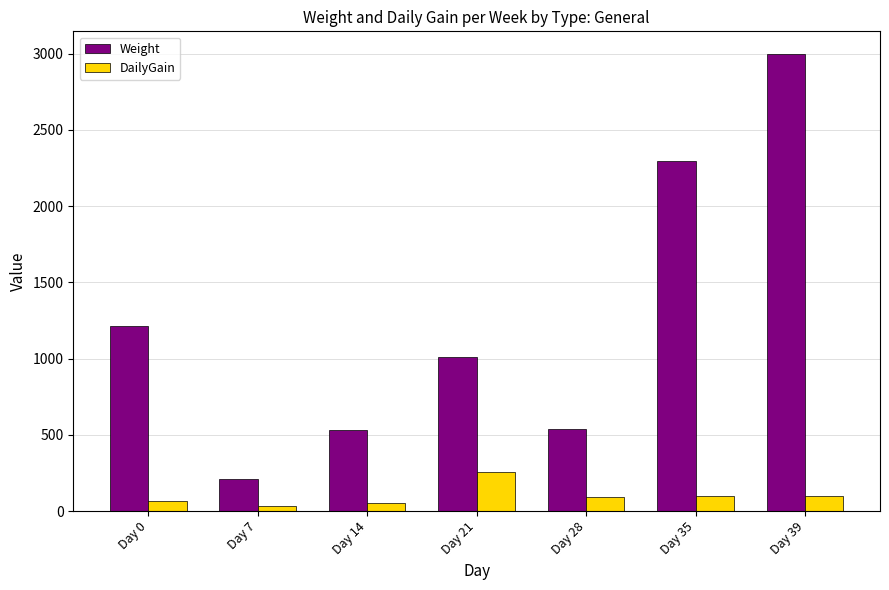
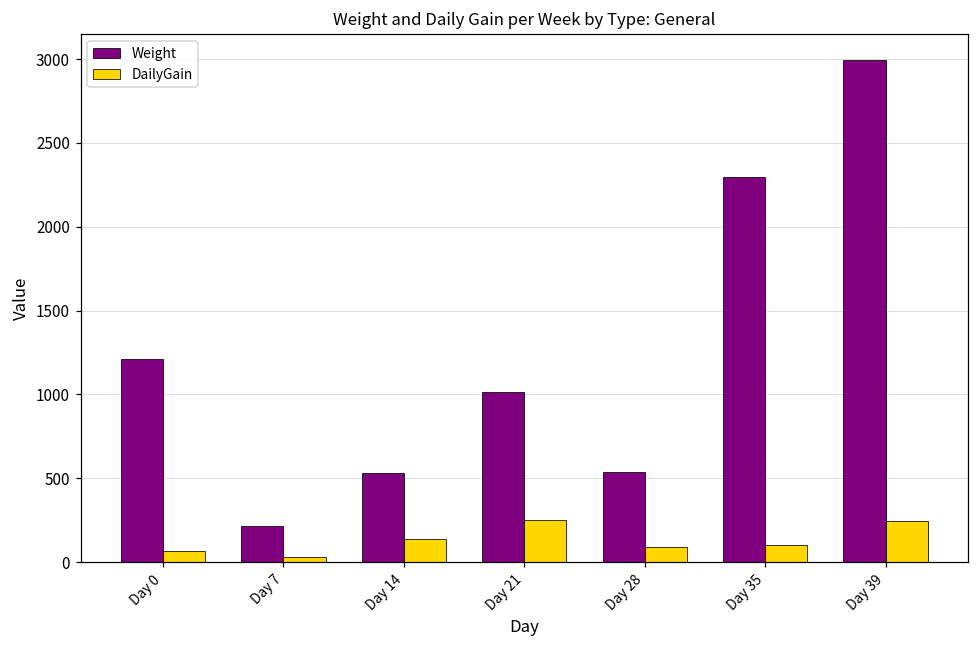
DailyGain, Day 14: 60 -> 140
DailyGain, Day 39: 100 -> 240
